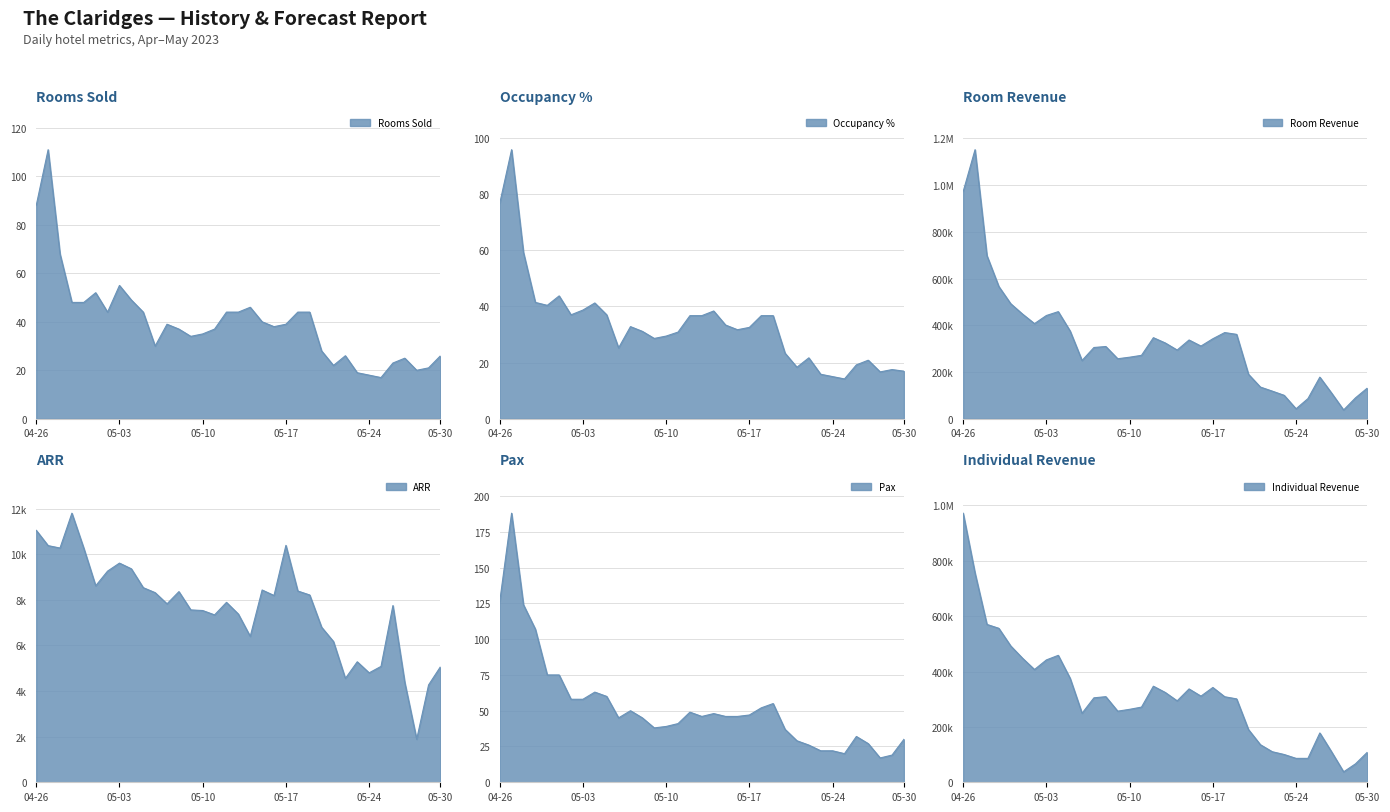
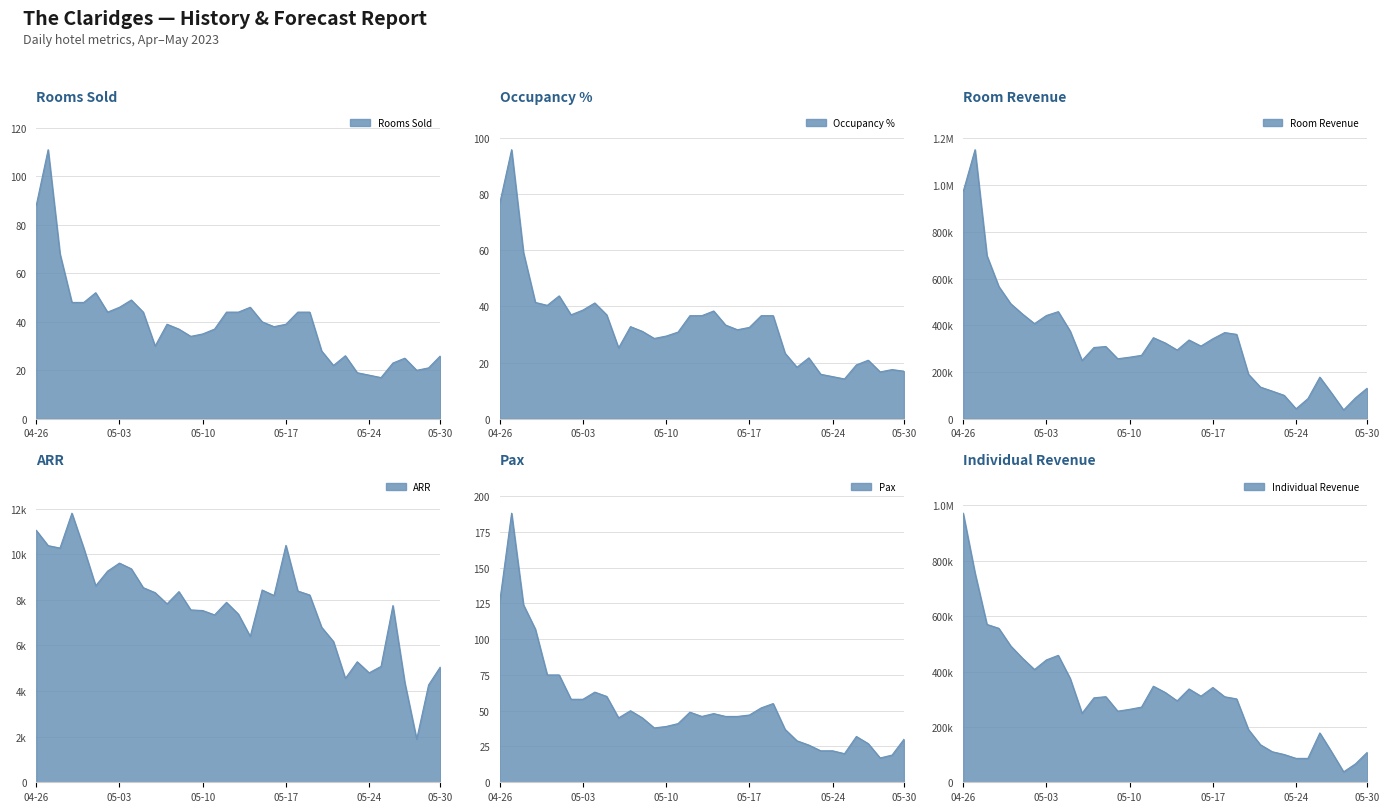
Rooms Sold, 05-03: 55 -> 46
